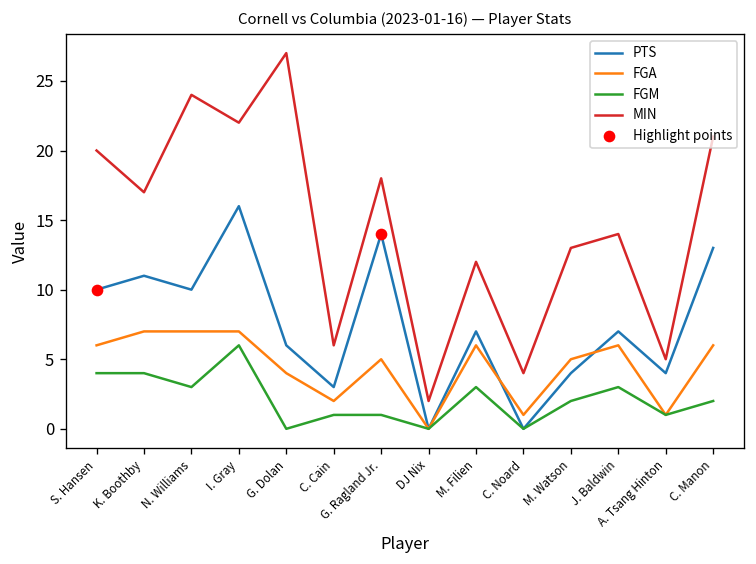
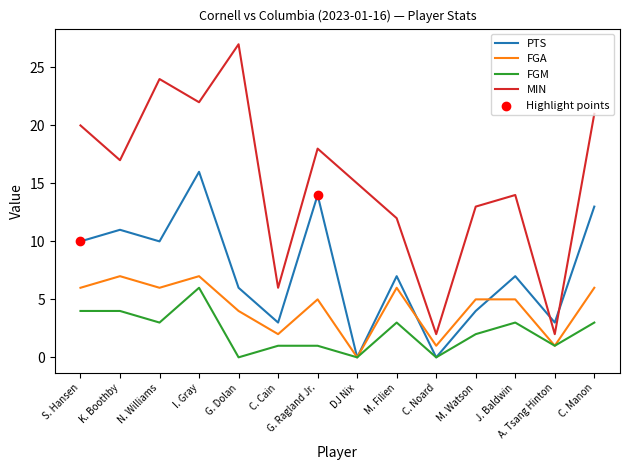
FGA, N. Williams: 7 -> 6
MIN, DJ Nix: 2 -> 15
MIN, C. Noard: 4 -> 2
FGA, J. Baldwin: 6 -> 5
PTS, A. Tsang Hinton: 4 -> 3
MIN, A. Tsang Hinton: 5 -> 2
FGM, C. Manon: 2 -> 3
